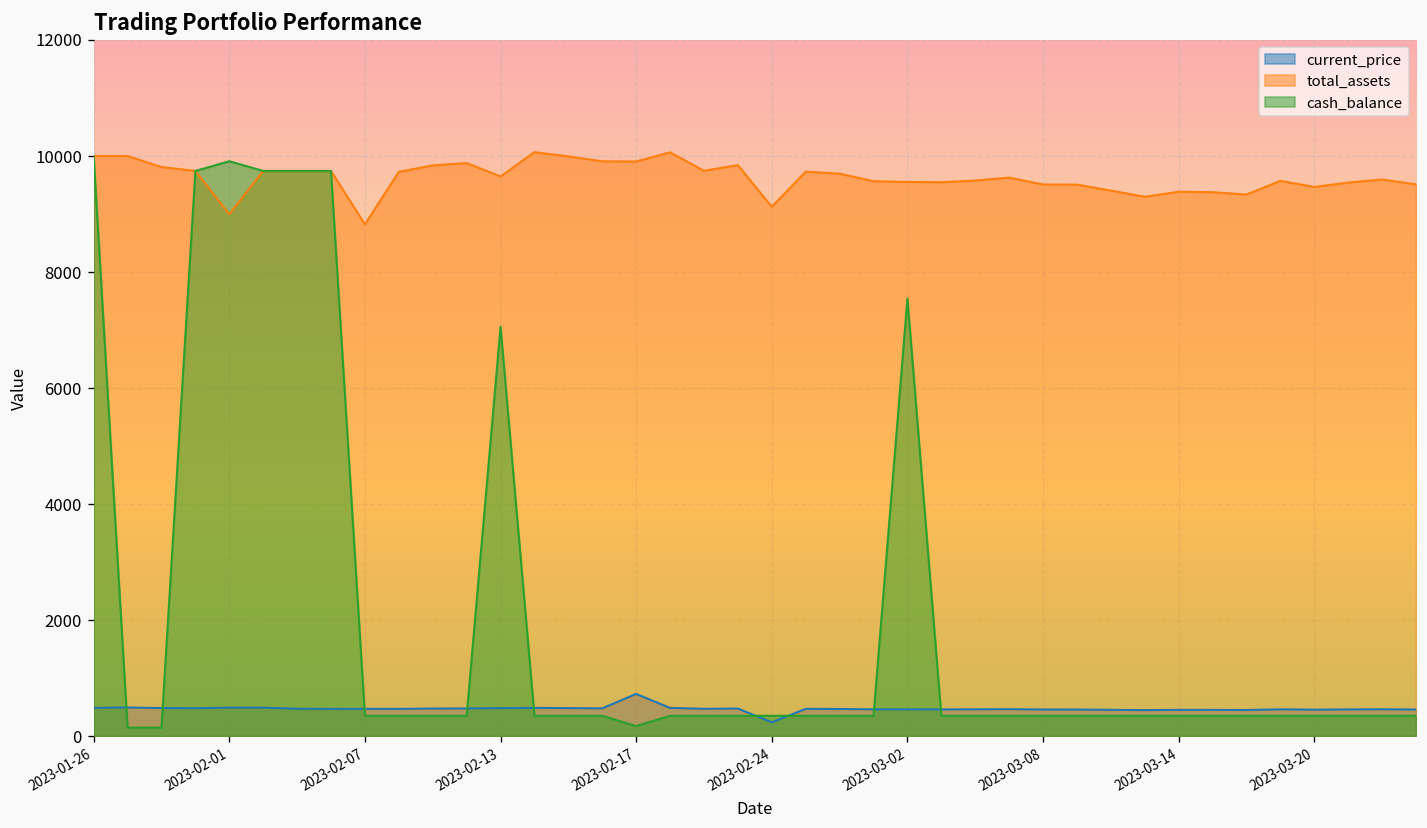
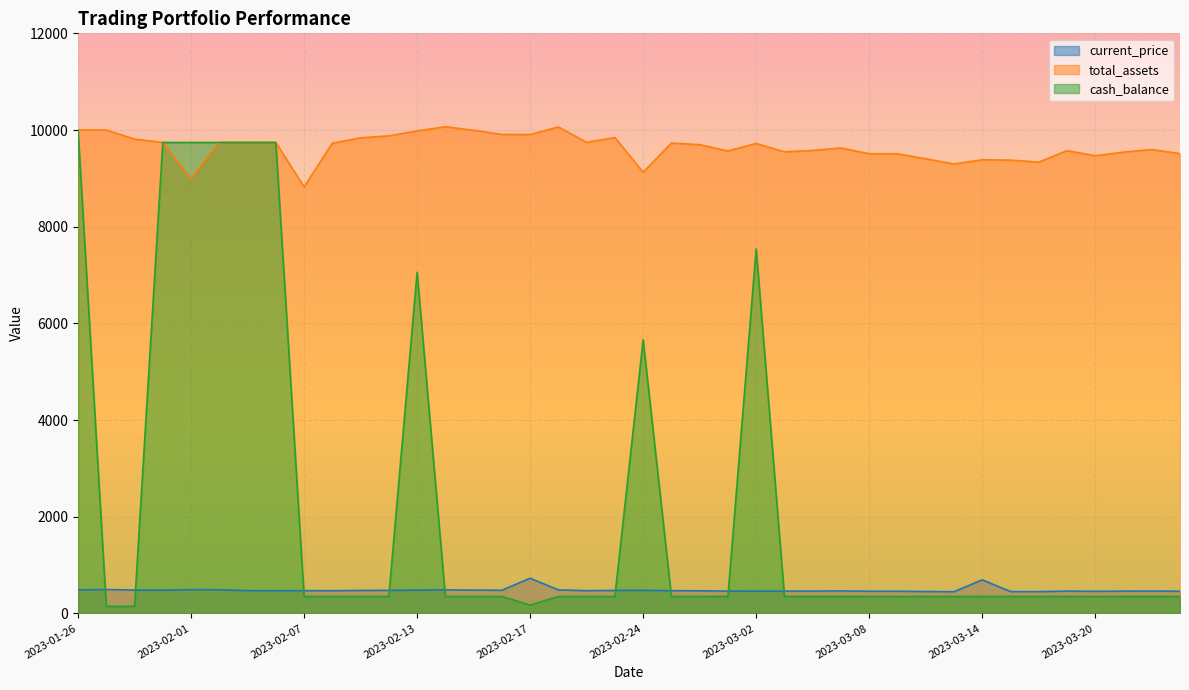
cash_balance, 2023-02-01: 9900 -> 9700
total_assets, 2023-02-13: 9600 -> 10000
current_price, 2023-02-24: 200 -> 500
cash_balance, 2023-02-24: 400 -> 5700
total_assets, 2023-03-02: 9600 -> 9700
current_price, 2023-03-14: 500 -> 700
